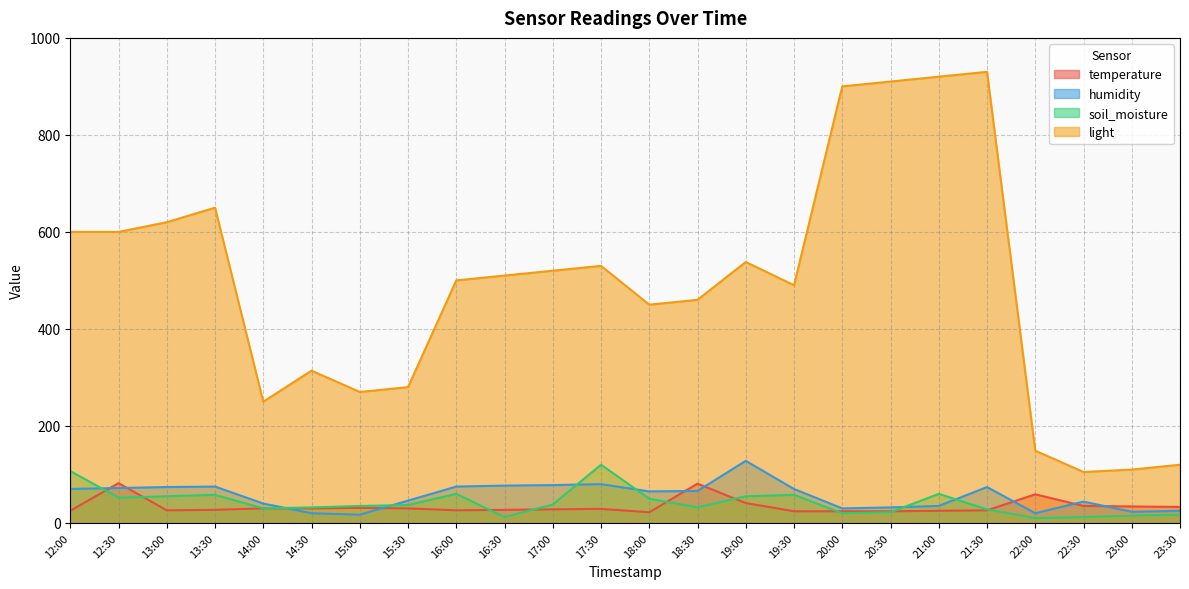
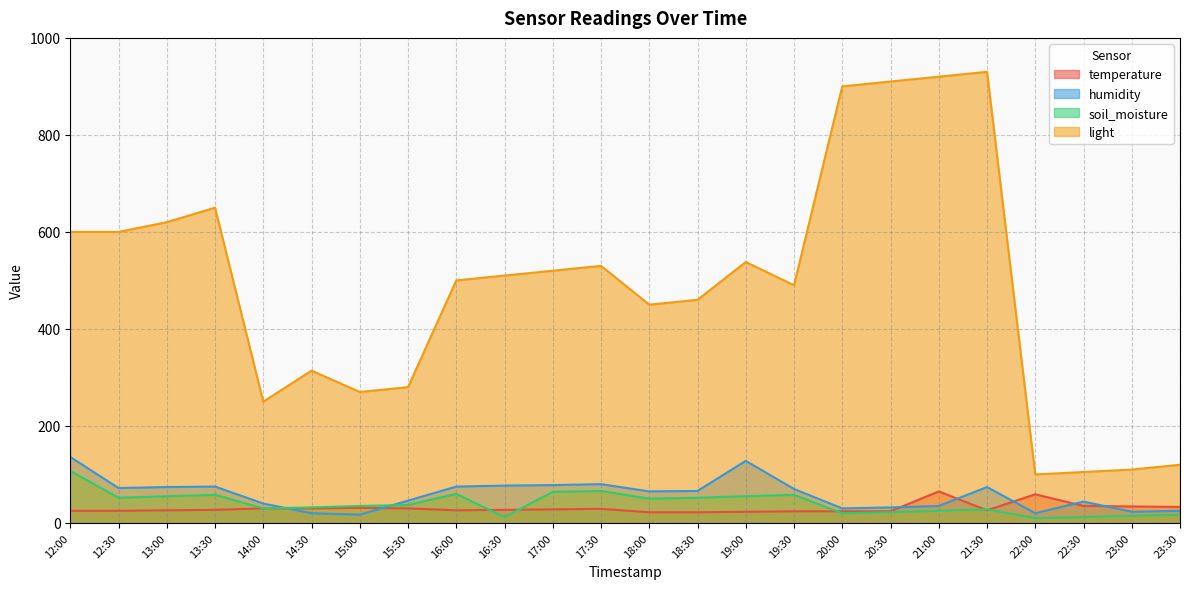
humidity, 12:00: 70 -> 140
temperature, 12:30: 80 -> 30
soil_moisture, 17:00: 40 -> 60
soil_moisture, 17:30: 120 -> 70
temperature, 18:30: 80 -> 20
soil_moisture, 18:30: 30 -> 50
temperature, 19:00: 40 -> 20
temperature, 21:00: 30 -> 70
soil_moisture, 21:00: 60 -> 30
light, 22:00: 150 -> 100
